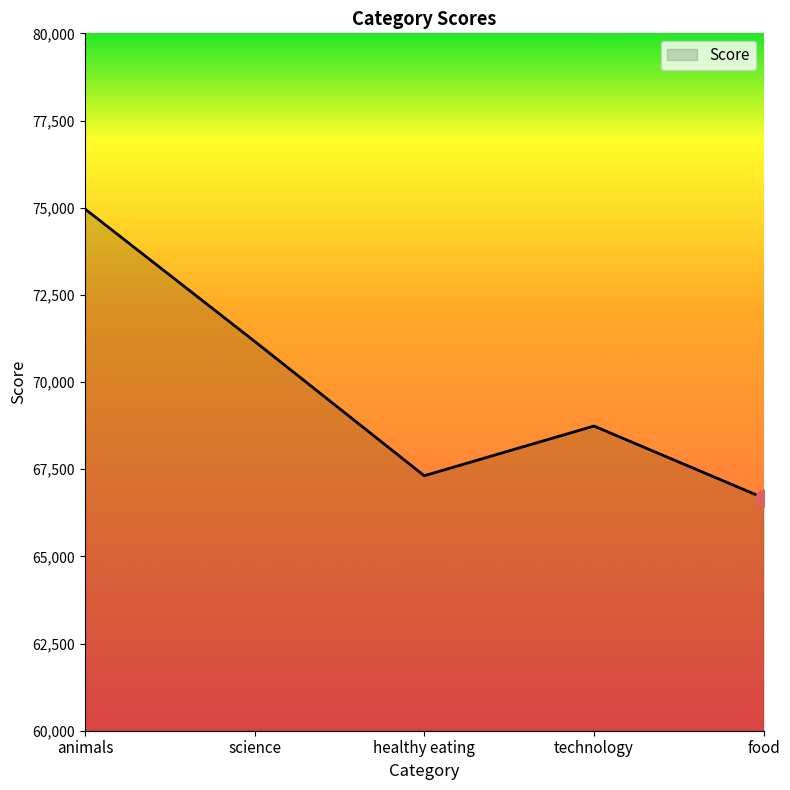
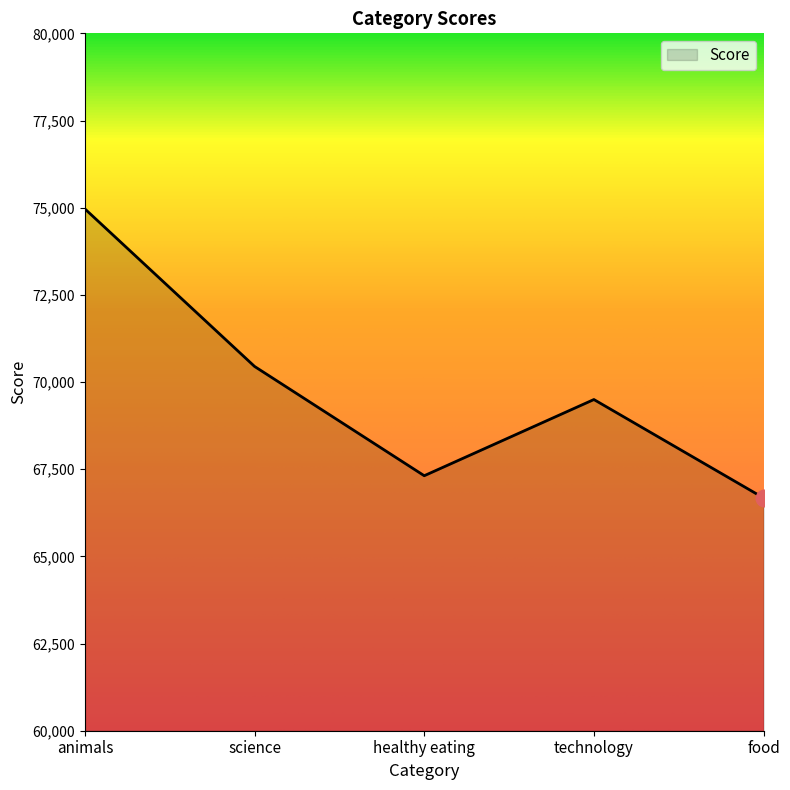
Score, science: 71,200 -> 70,400
Score, technology: 68,700 -> 69,500
